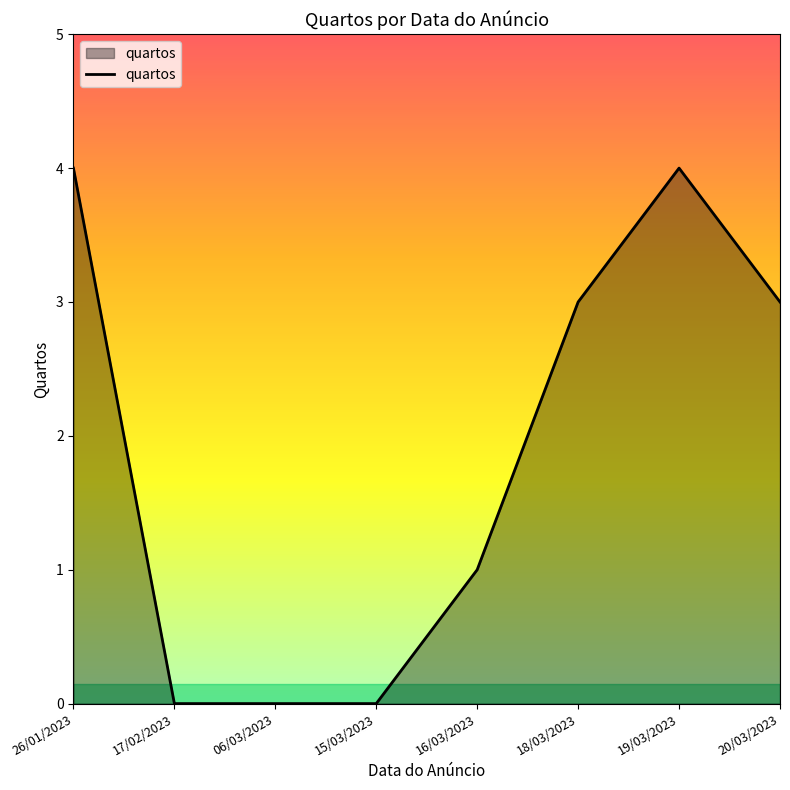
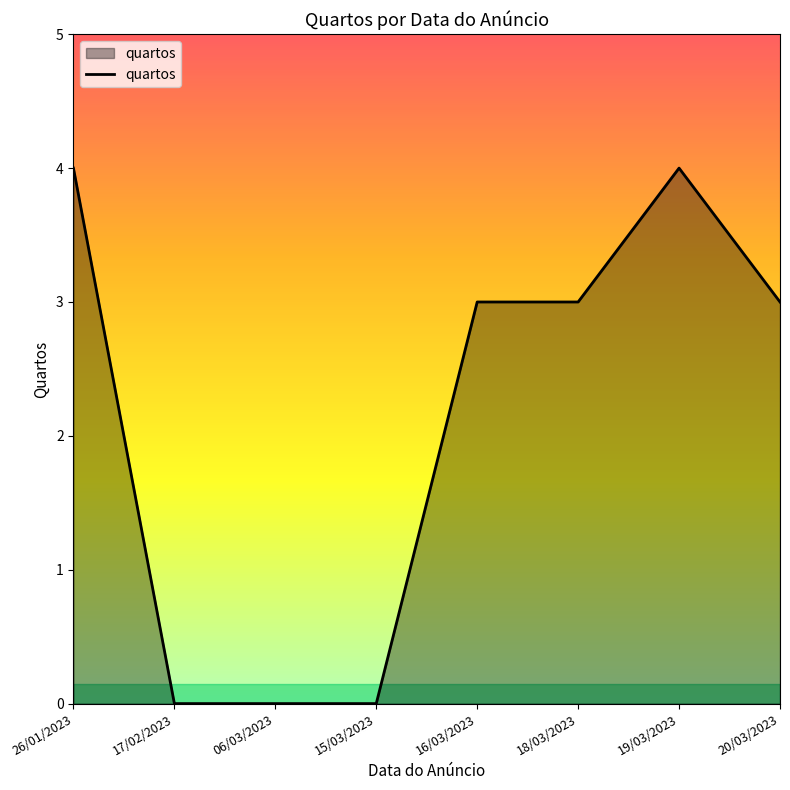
16/03/2023: 1 -> 3
